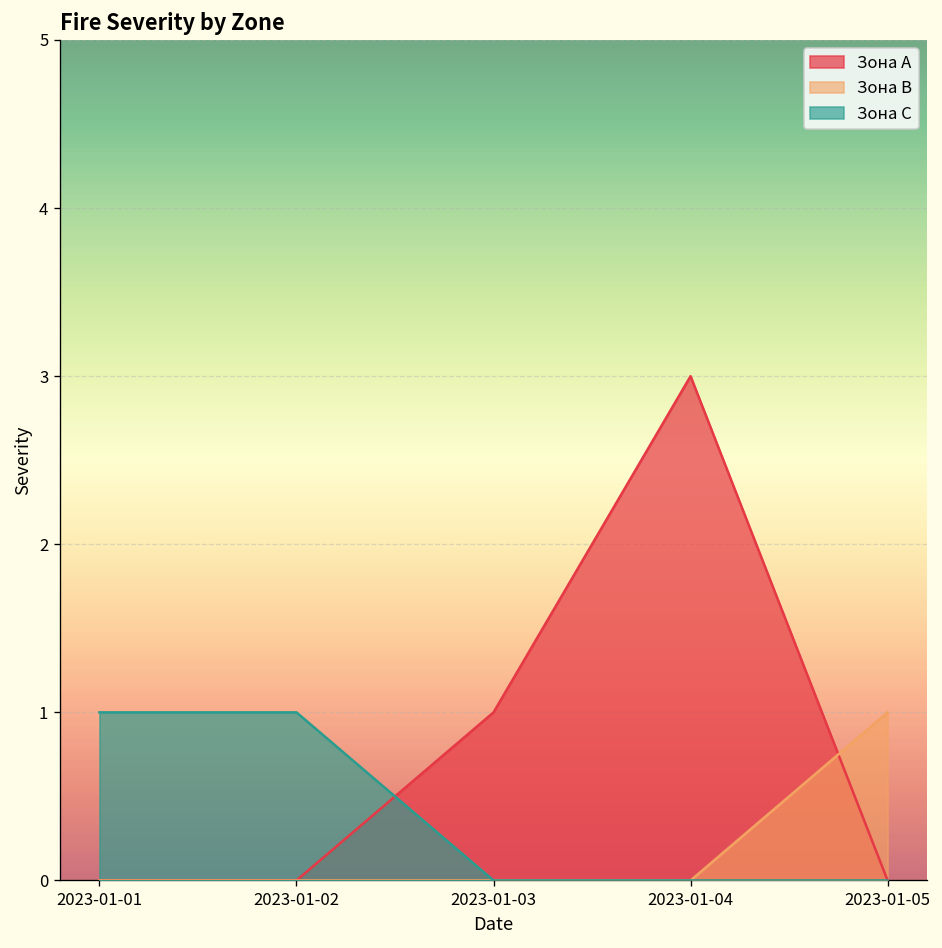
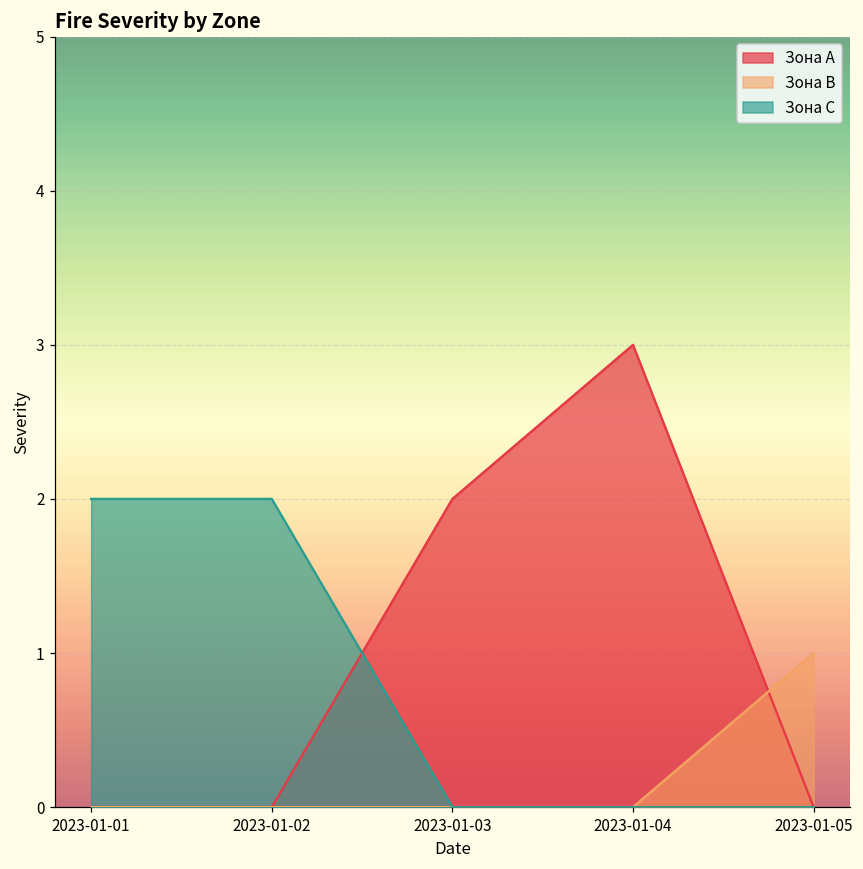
Зона C, 2023-01-01: 1 -> 2
Зона C, 2023-01-02: 1 -> 2
Зона A, 2023-01-03: 1 -> 2
